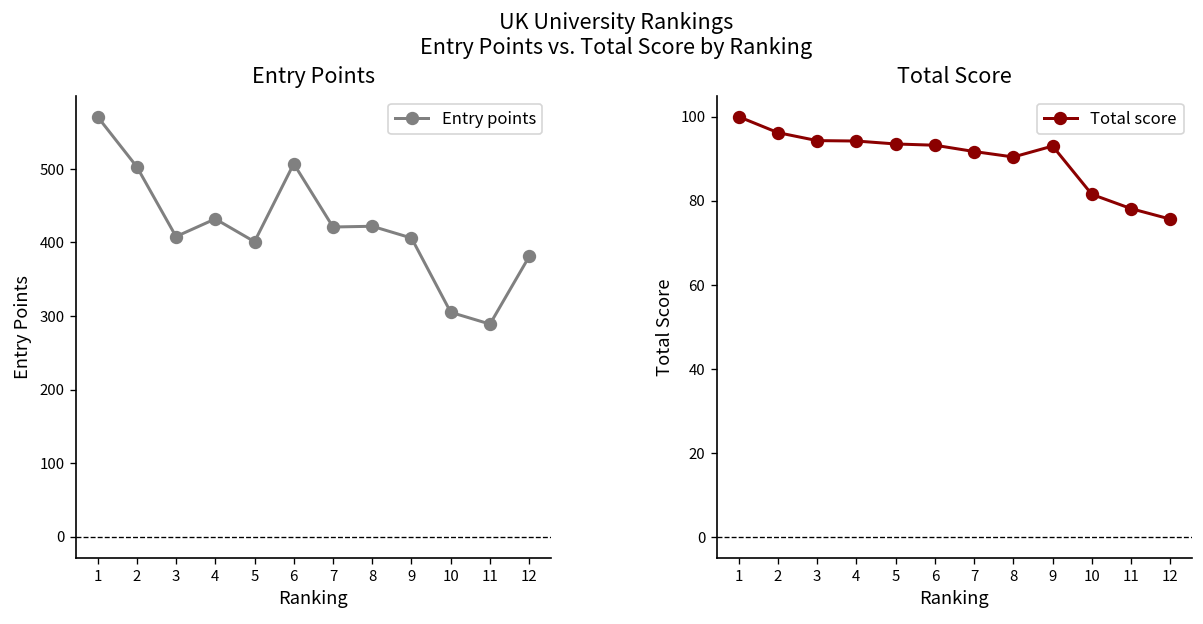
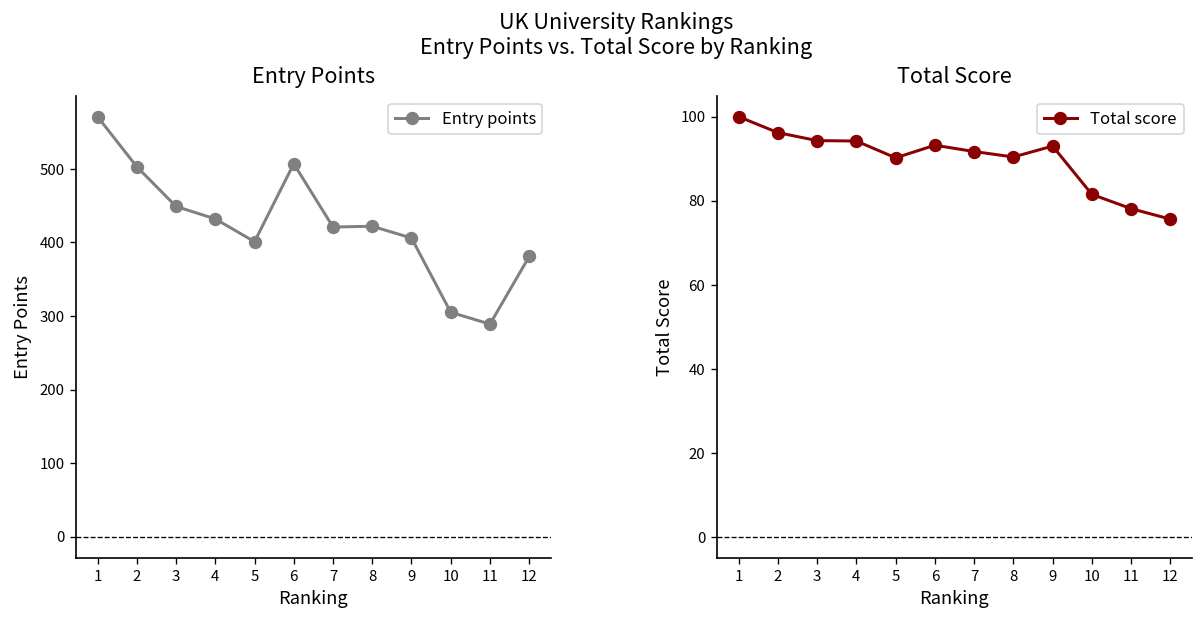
Entry Points, 3: 410 -> 450
Total Score, 5: 94 -> 90
